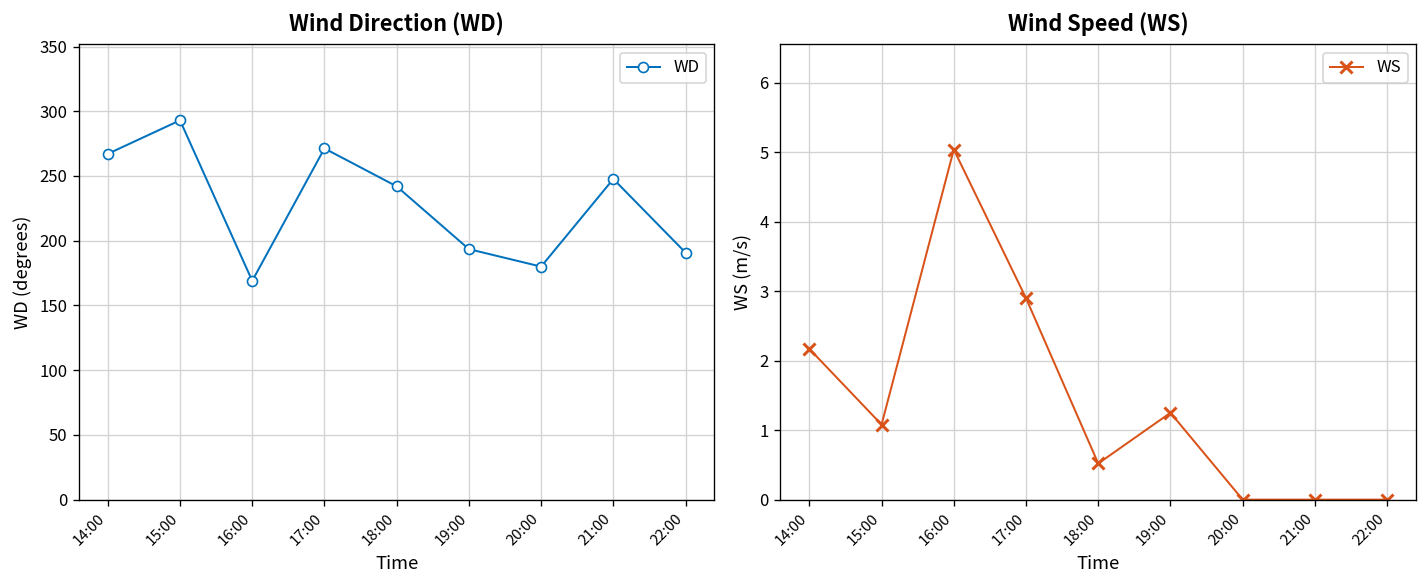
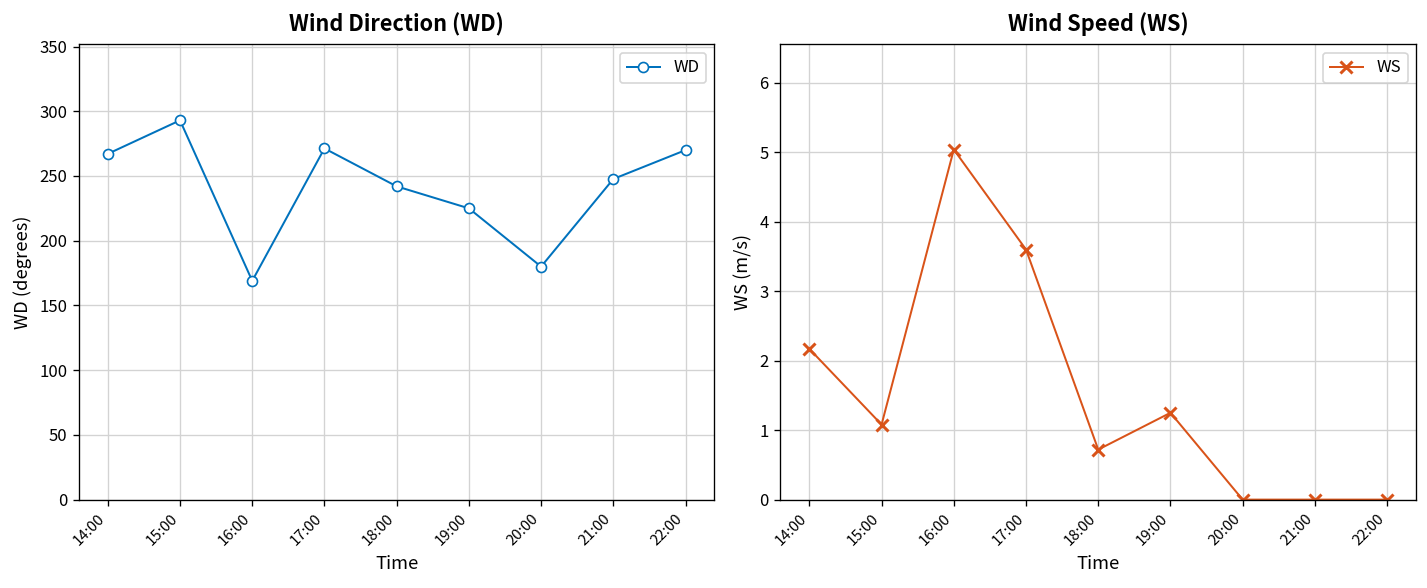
Wind Direction (WD), 19:00: 194 -> 225
Wind Direction (WD), 22:00: 191 -> 270
Wind Speed (WS), 17:00: 2.9 -> 3.6
Wind Speed (WS), 18:00: 0.5 -> 0.7
